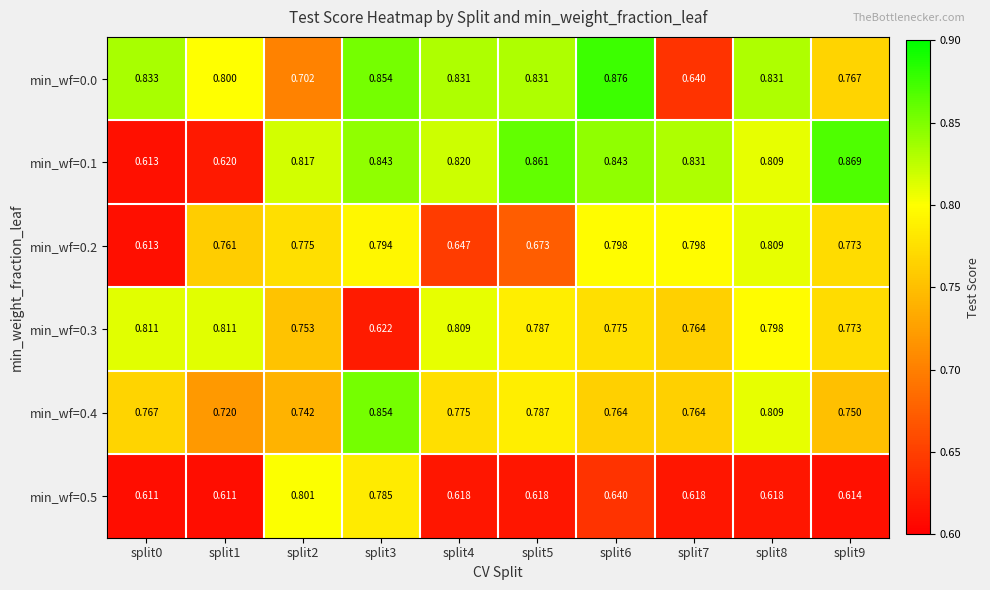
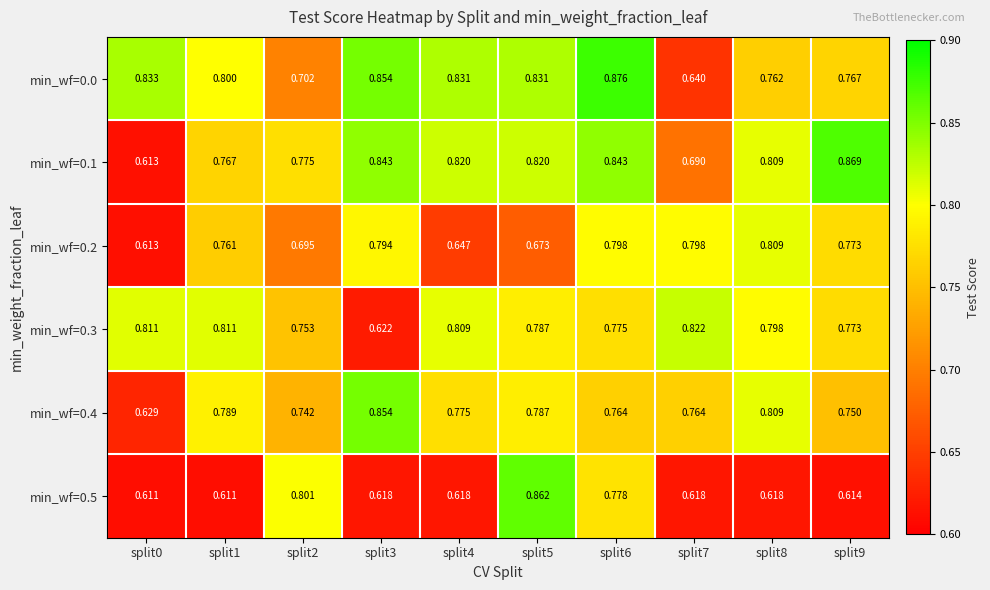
min_wf=0.0, split8: 0.831 -> 0.762
min_wf=0.1, split1: 0.620 -> 0.767
min_wf=0.1, split2: 0.817 -> 0.775
min_wf=0.1, split5: 0.861 -> 0.820
min_wf=0.1, split7: 0.831 -> 0.690
min_wf=0.2, split2: 0.775 -> 0.695
min_wf=0.3, split7: 0.764 -> 0.822
min_wf=0.4, split0: 0.767 -> 0.629
min_wf=0.4, split1: 0.720 -> 0.789
min_wf=0.5, split3: 0.785 -> 0.618
min_wf=0.5, split5: 0.618 -> 0.862
min_wf=0.5, split6: 0.640 -> 0.778
